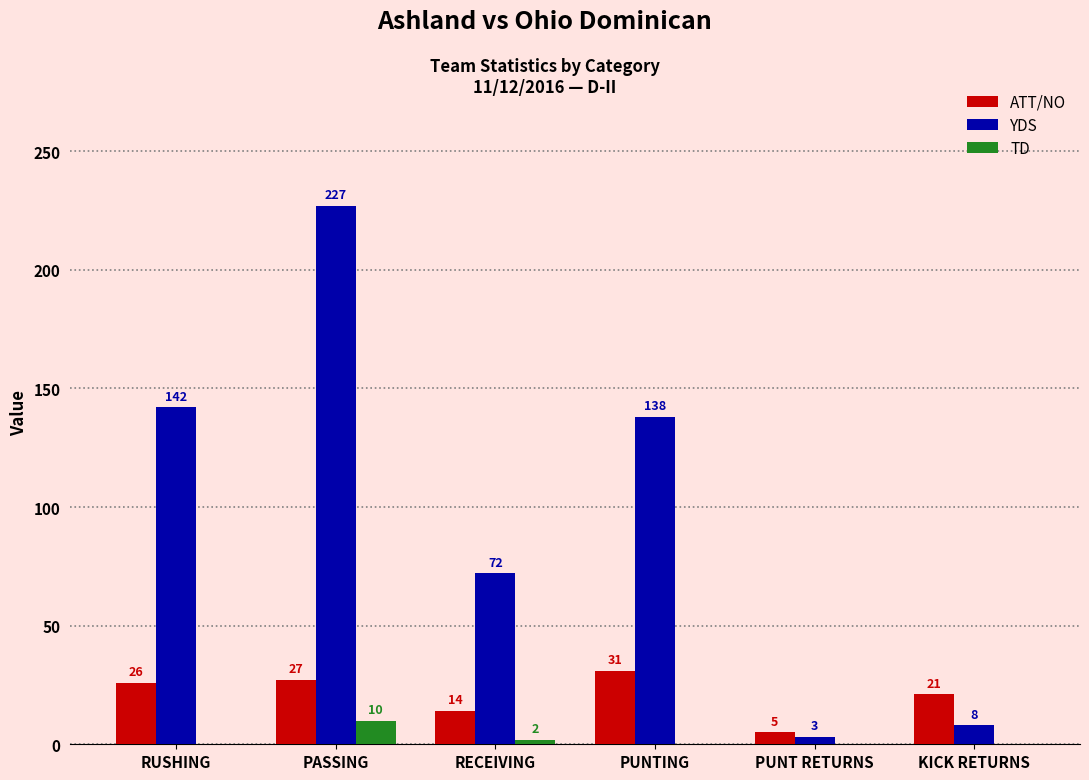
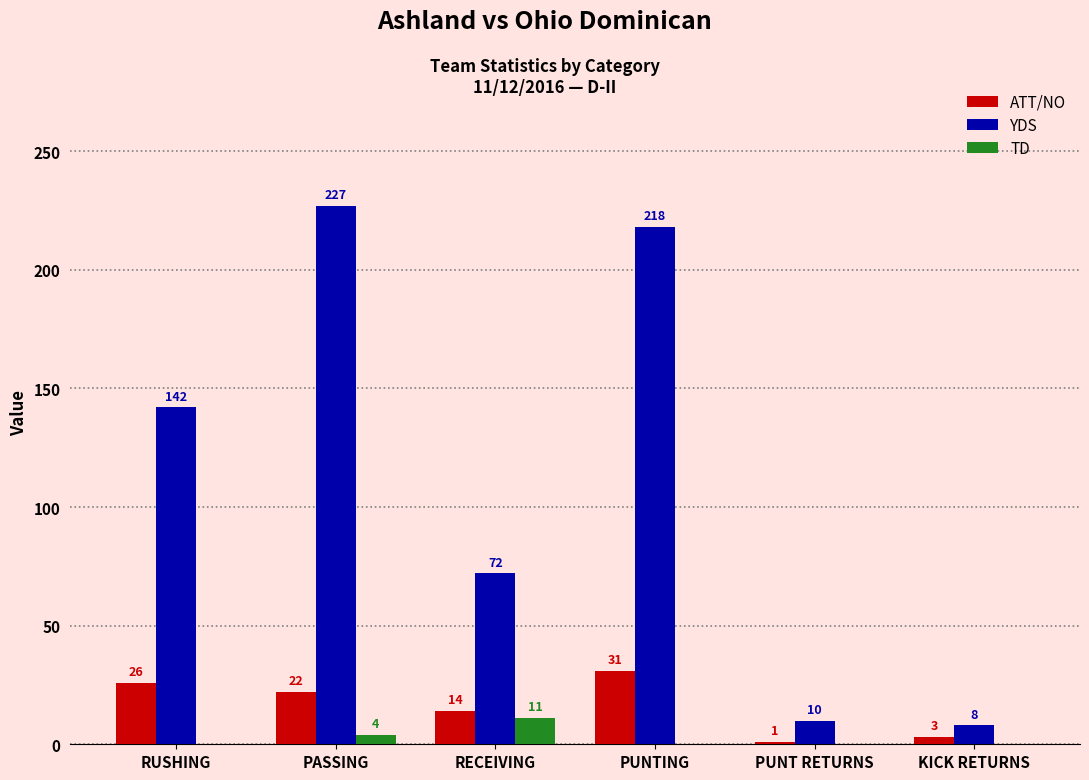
ATT/NO, PASSING: 27 -> 22
TD, PASSING: 10 -> 4
TD, RECEIVING: 2 -> 11
YDS, PUNTING: 138 -> 218
ATT/NO, PUNT RETURNS: 5 -> 1
YDS, PUNT RETURNS: 3 -> 10
ATT/NO, KICK RETURNS: 21 -> 3
